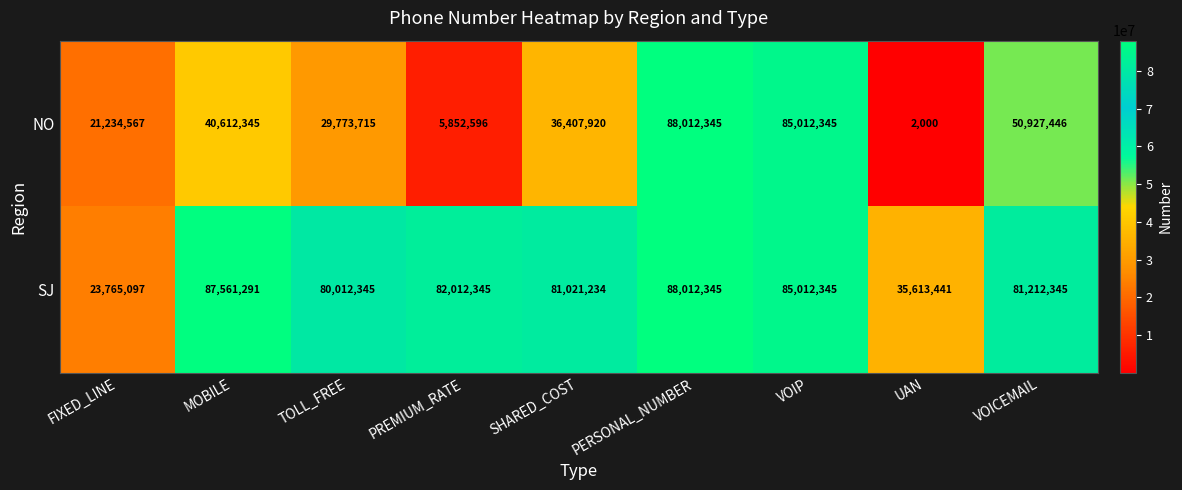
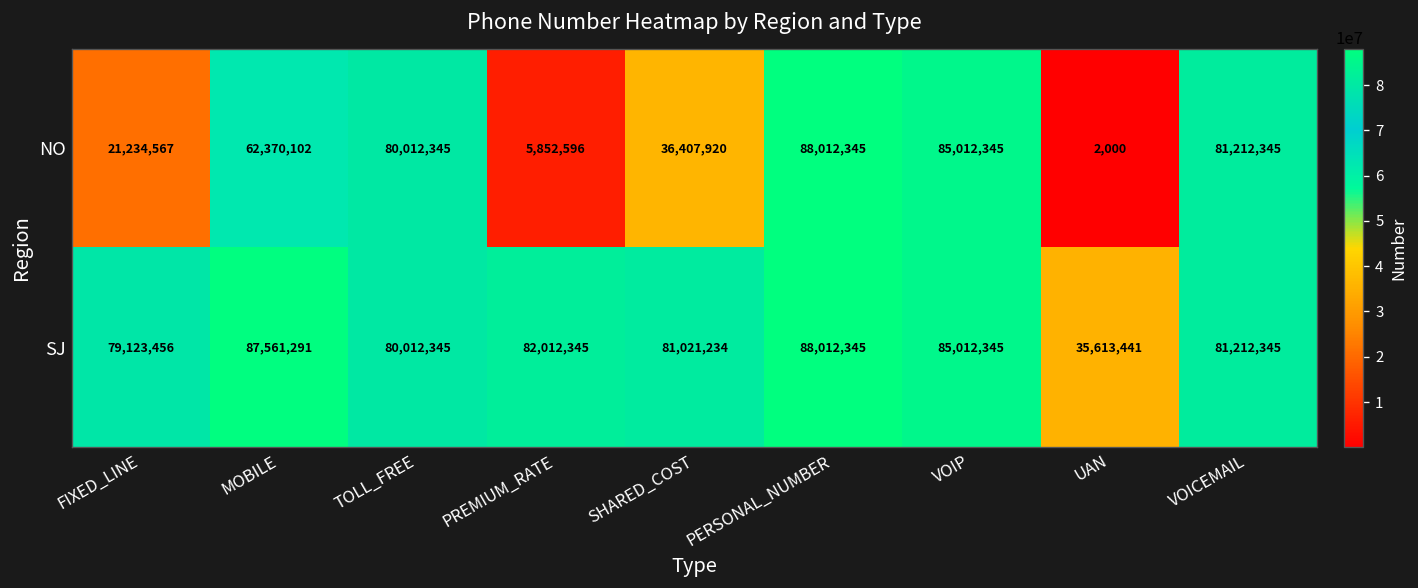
NO, MOBILE: 40,612,345 -> 62,370,102
NO, TOLL_FREE: 29,773,715 -> 80,012,345
NO, VOICEMAIL: 50,927,446 -> 81,212,345
SJ, FIXED_LINE: 23,765,097 -> 79,123,456
